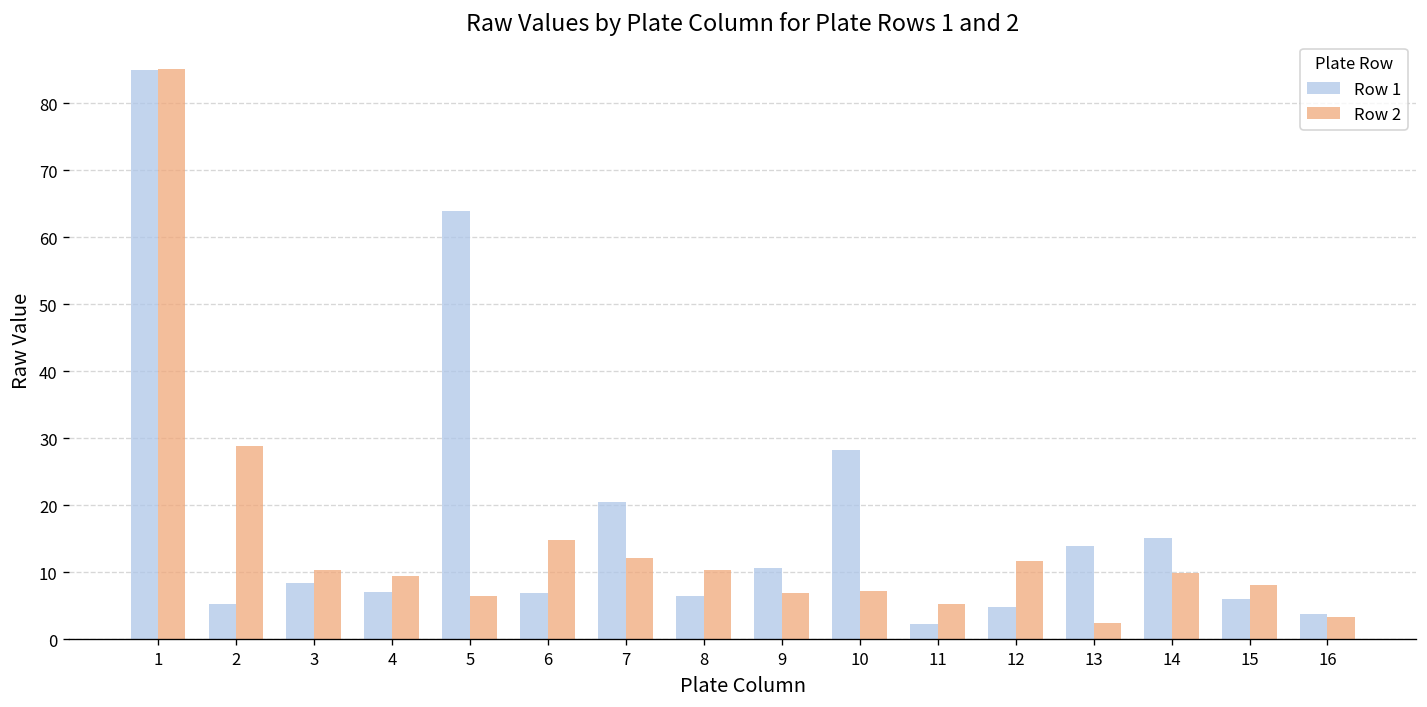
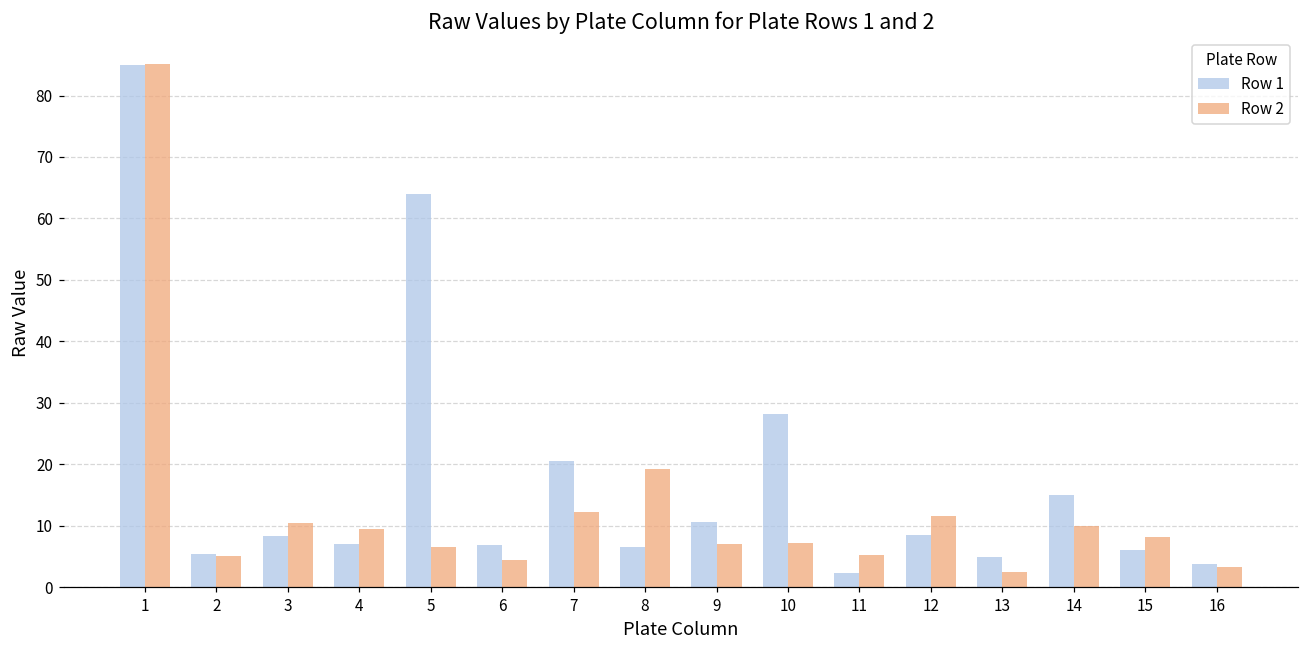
Row 2, 2: 29 -> 5
Row 2, 6: 15 -> 4
Row 2, 8: 10 -> 19
Row 1, 12: 5 -> 9
Row 1, 13: 14 -> 5
